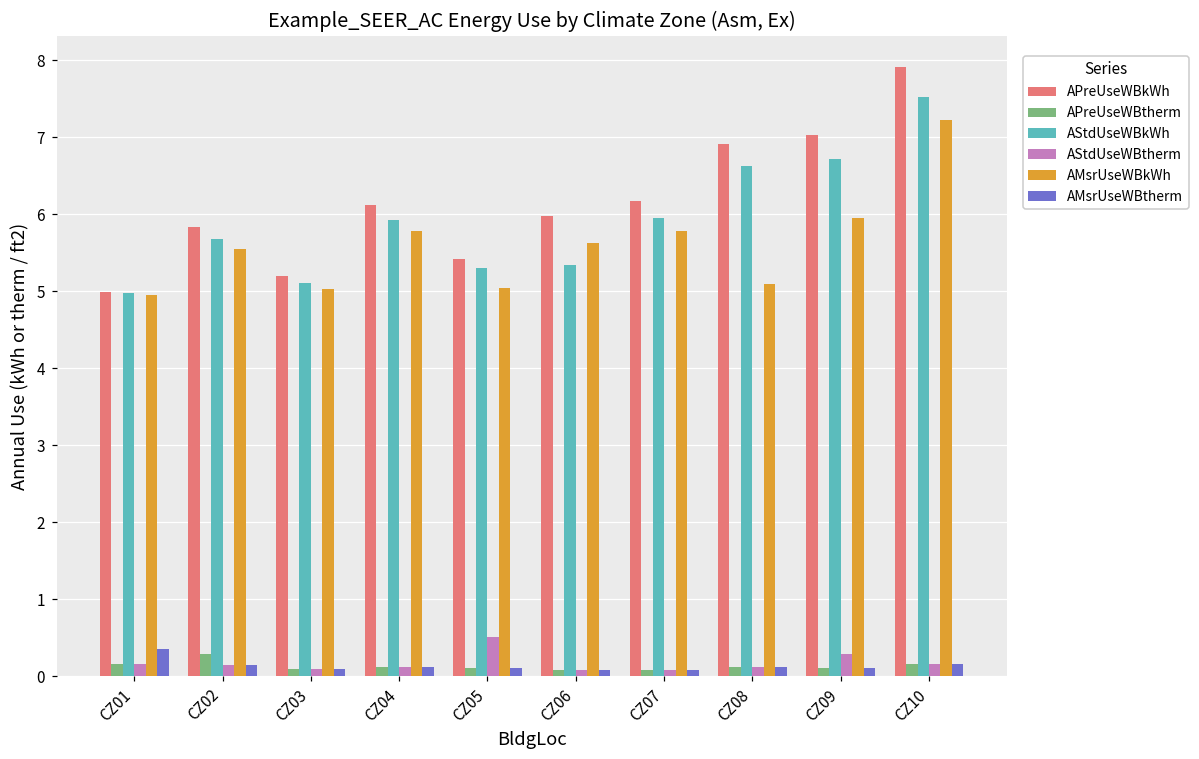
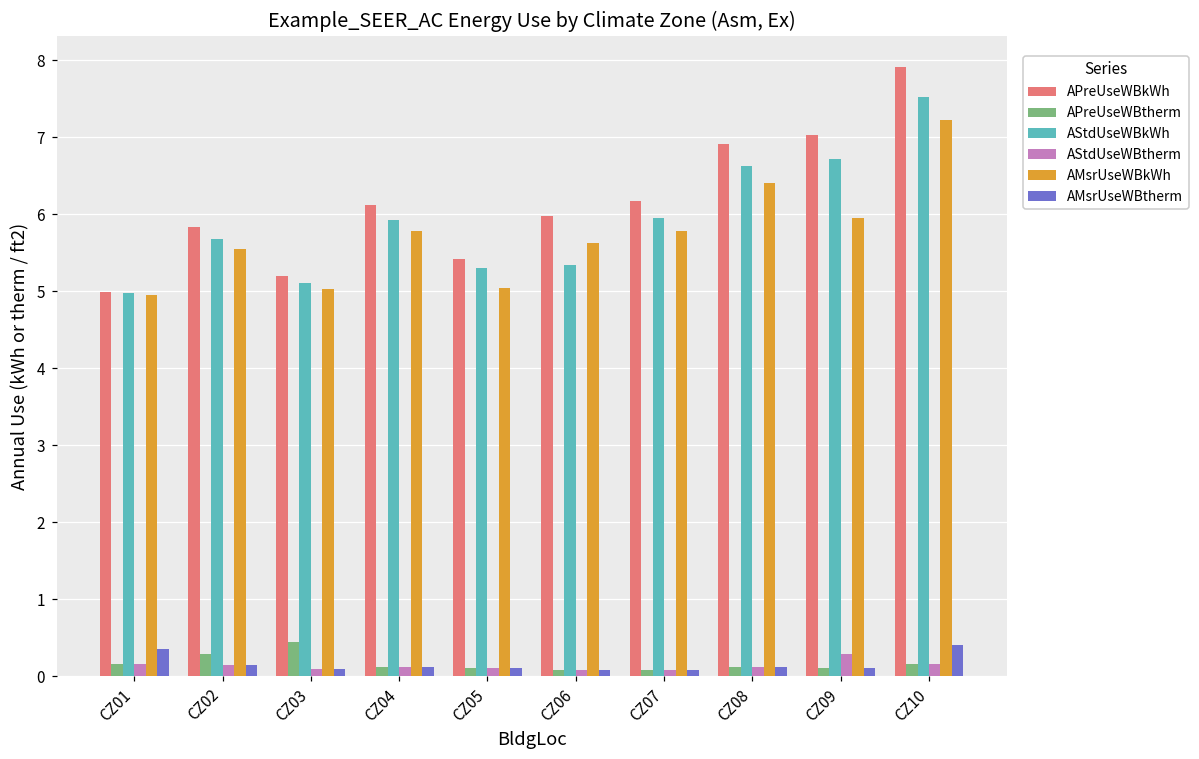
APreUseWBtherm, CZ03: 0.1 -> 0.4
AStdUseWBtherm, CZ05: 0.5 -> 0.1
AMsrUseWBkWh, CZ08: 5.1 -> 6.4
AMsrUseWBtherm, CZ10: 0.2 -> 0.4
